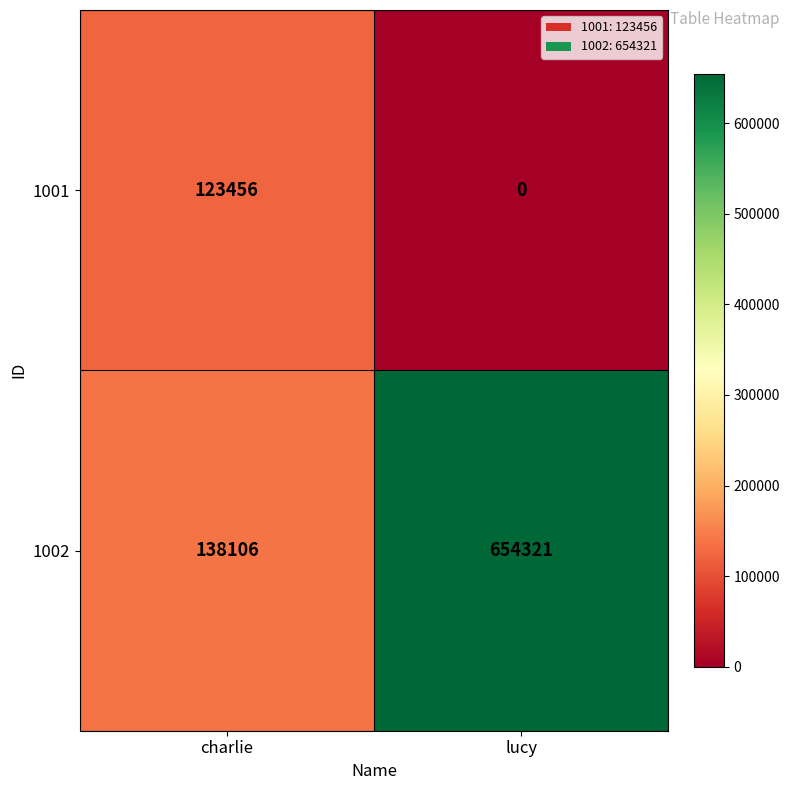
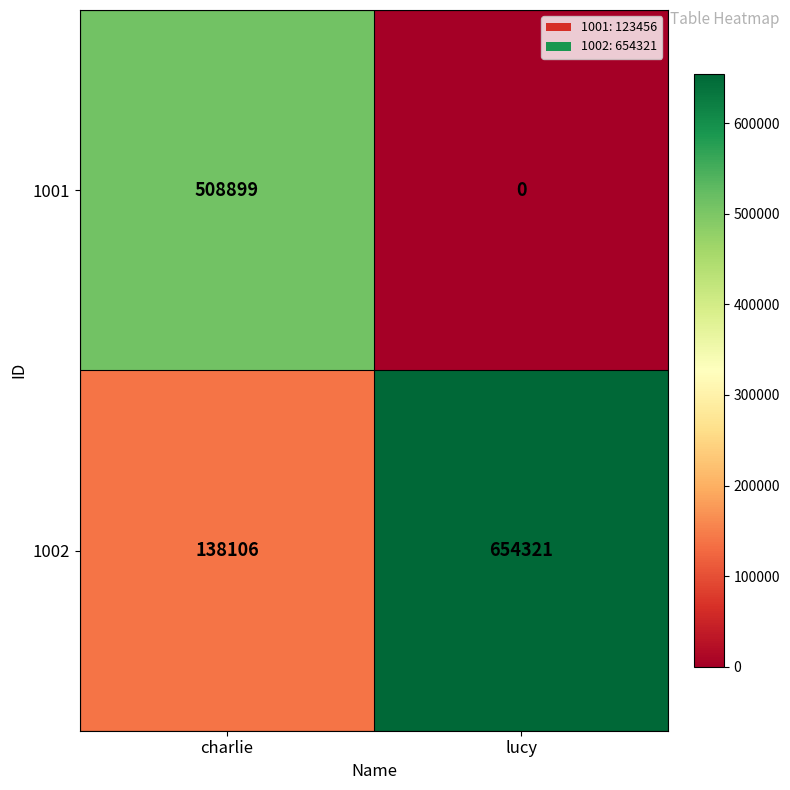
1001, charlie: 123456 -> 508899
